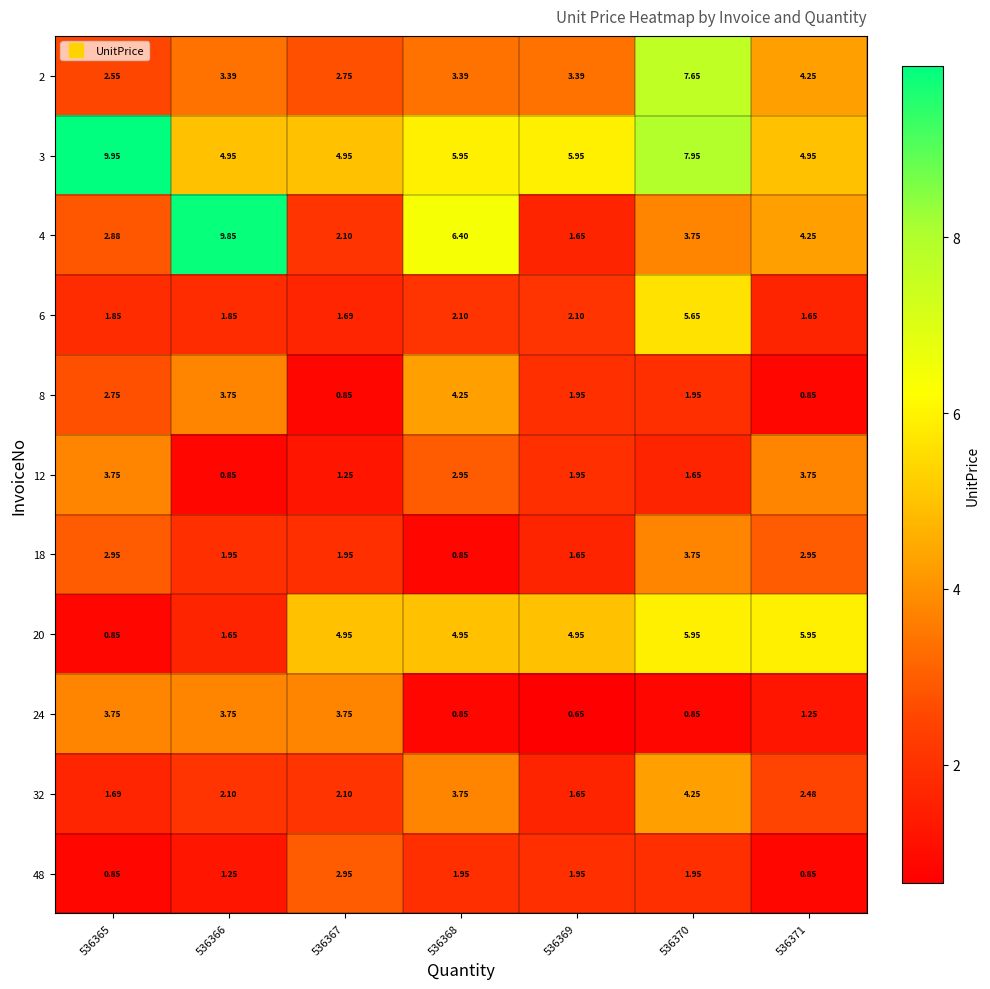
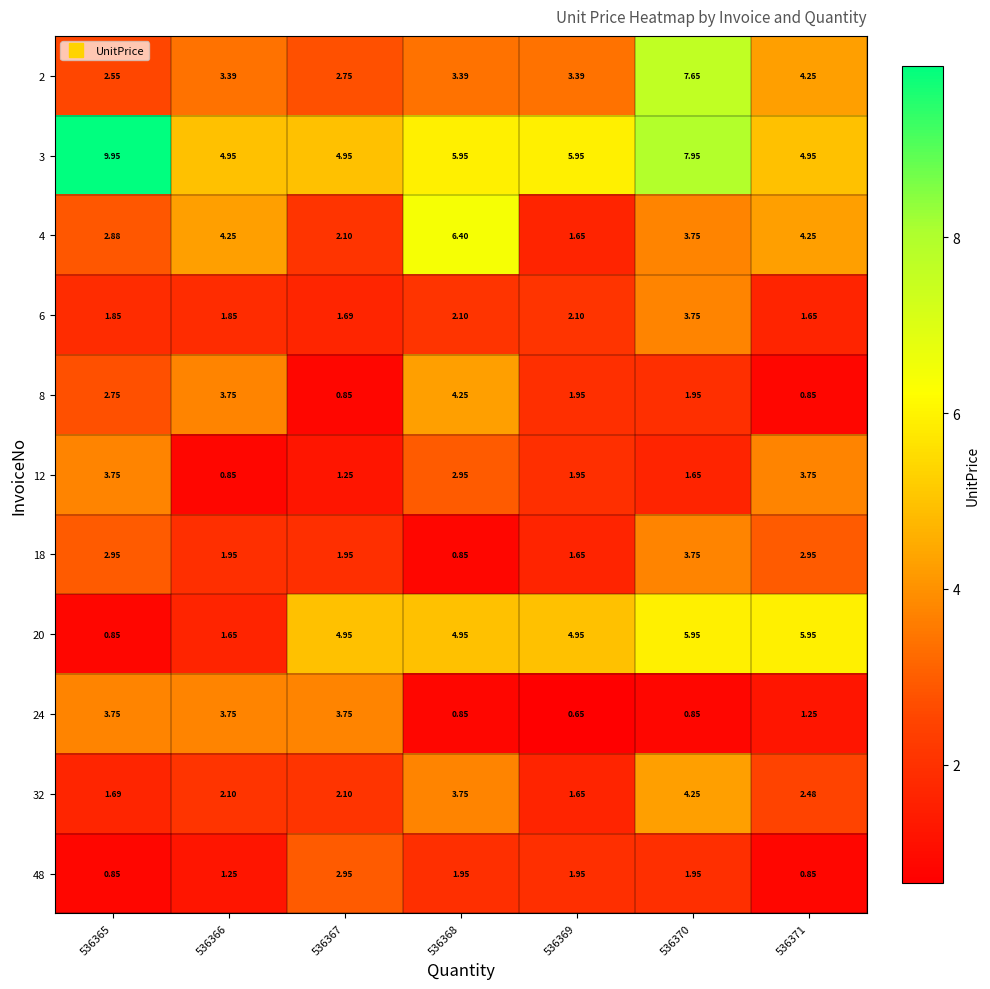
4, 536366: 9.85 -> 4.25
6, 536370: 5.65 -> 3.75
